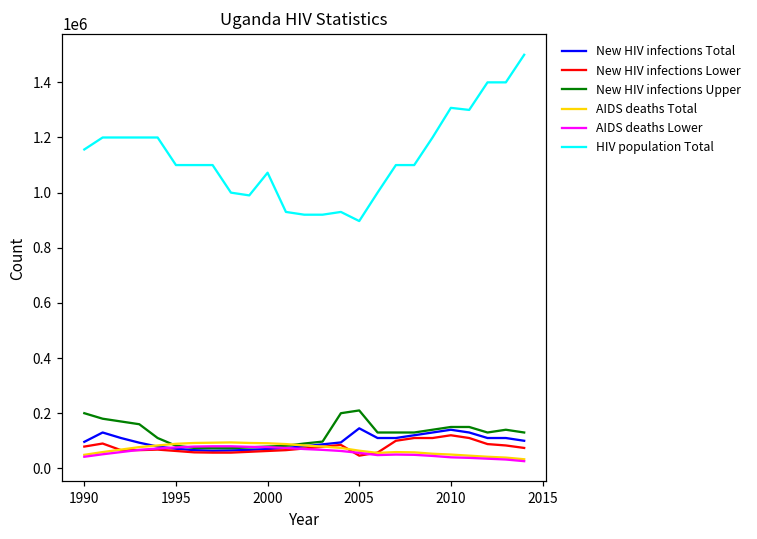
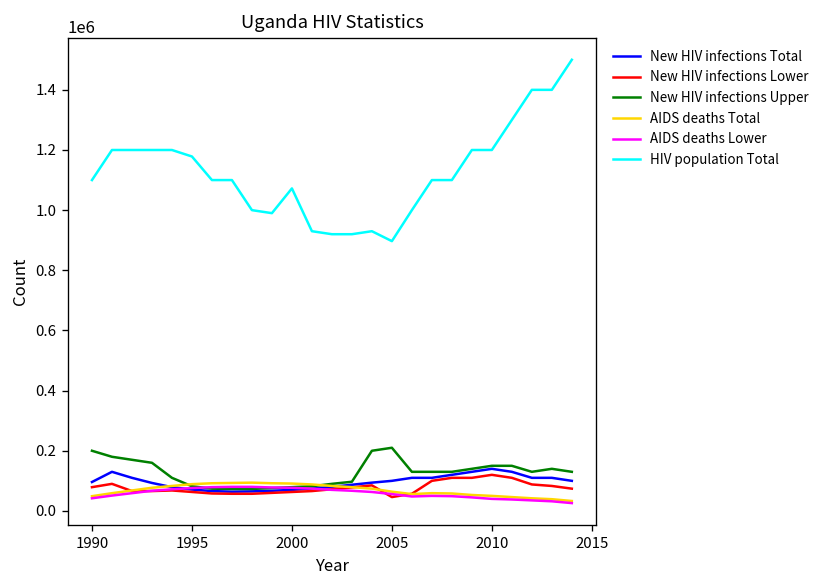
HIV population Total, 1990: 1160000 -> 1100000
HIV population Total, 1995: 1100000 -> 1180000
New HIV infections Total, 2005: 150000 -> 100000
HIV population Total, 2010: 1310000 -> 1200000
